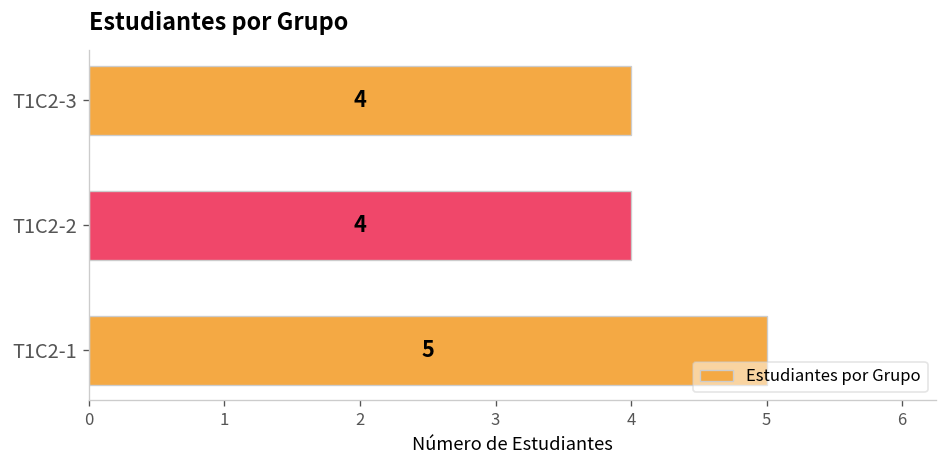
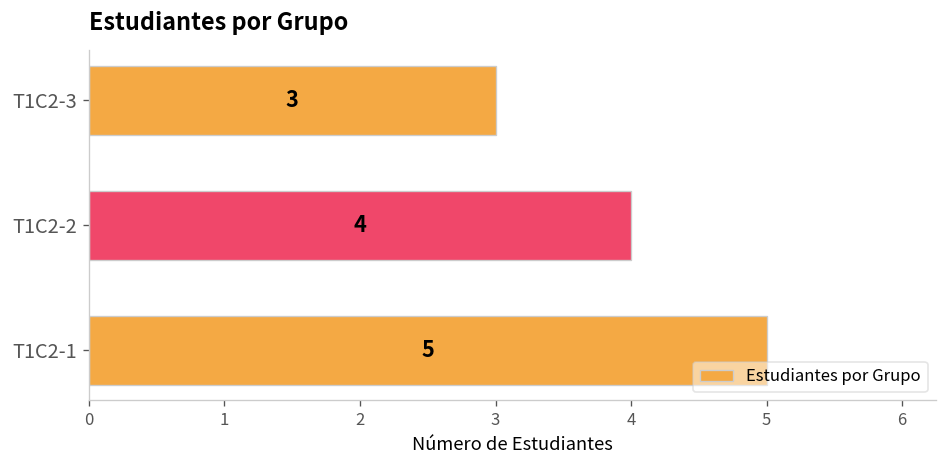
T1C2-3: 4 -> 3
